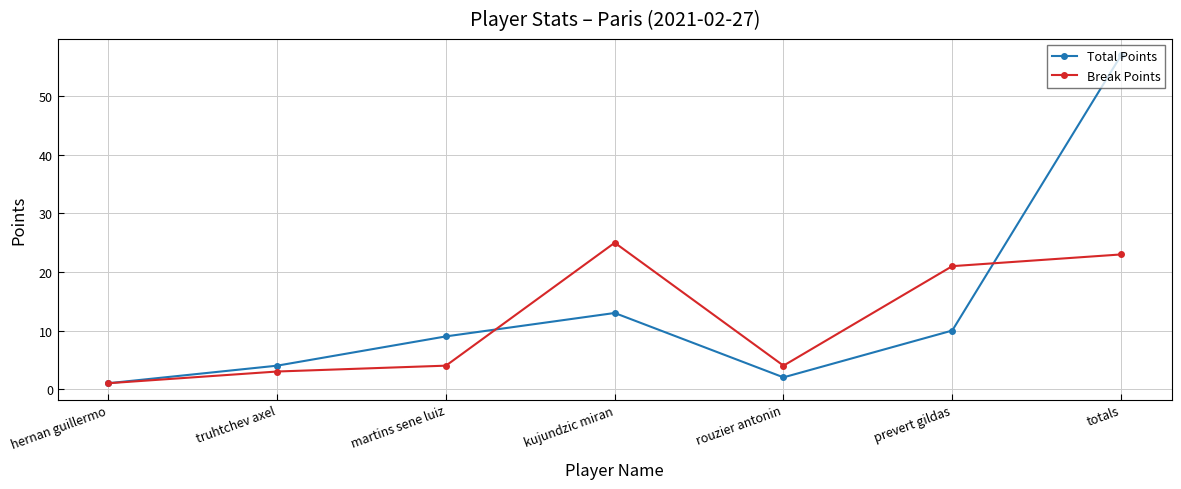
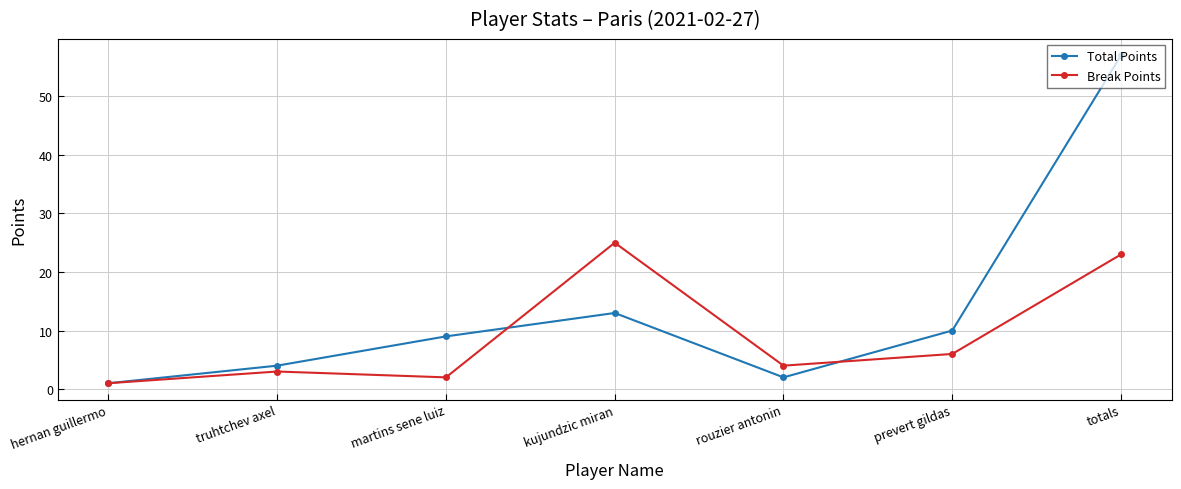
Break Points, martins sene luiz: 4 -> 2
Break Points, prevert gildas: 21 -> 6
